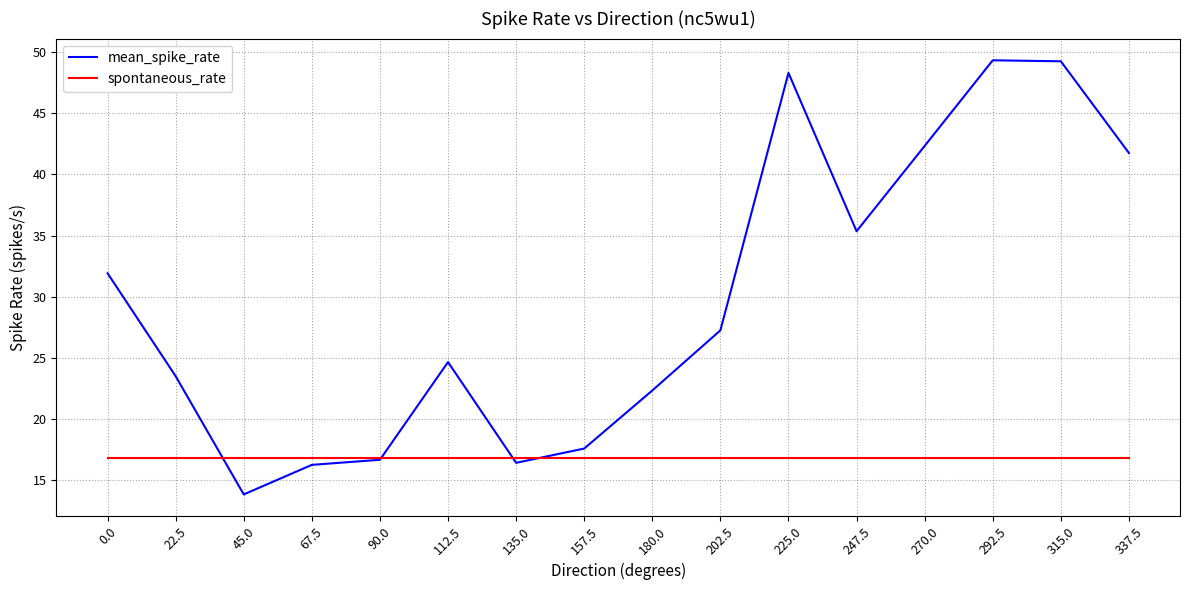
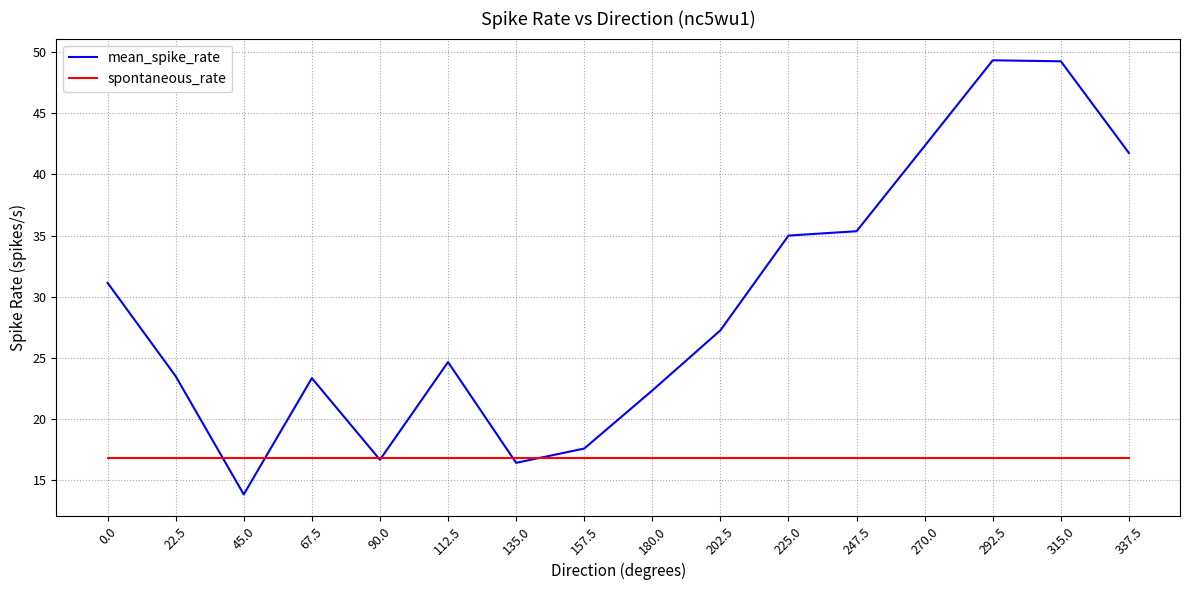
mean_spike_rate, 0.0: 31.9 -> 31.1
mean_spike_rate, 67.5: 16.3 -> 23.3
mean_spike_rate, 225.0: 48.3 -> 35.0
